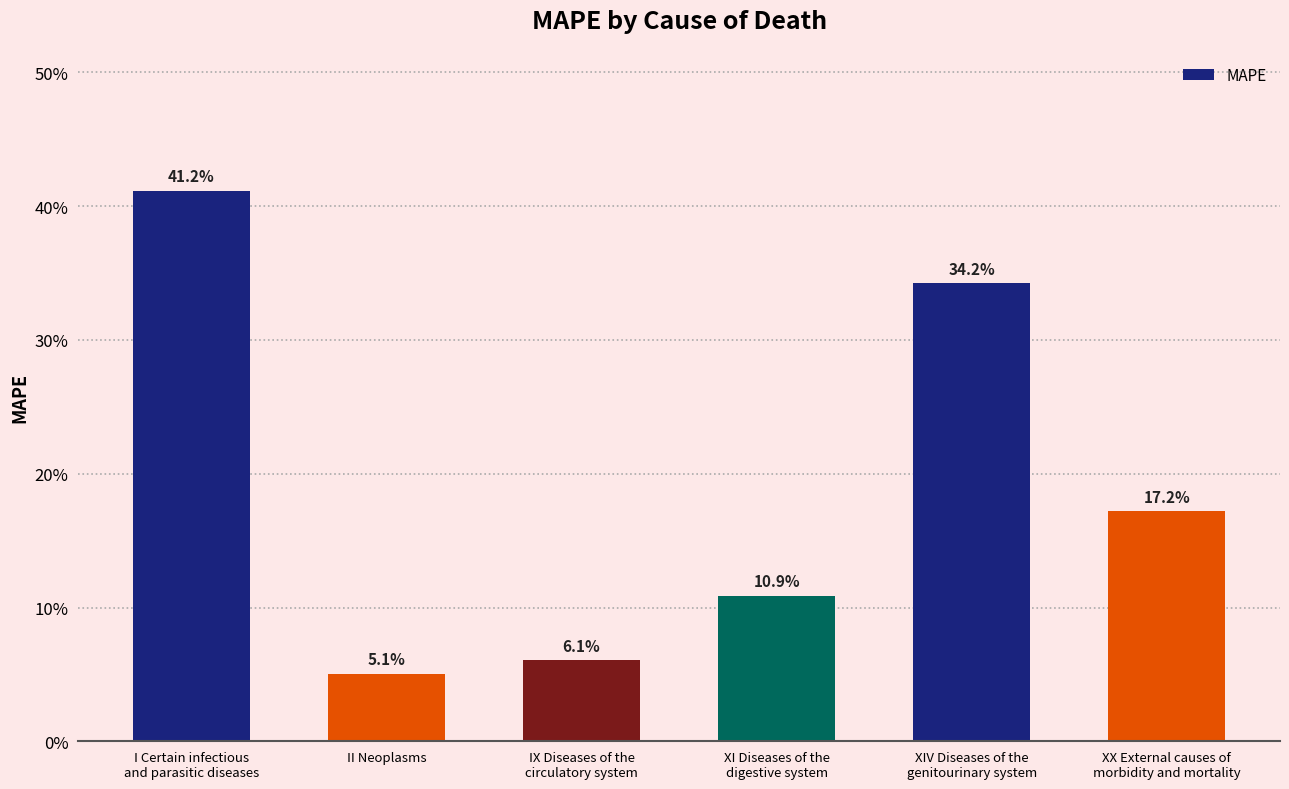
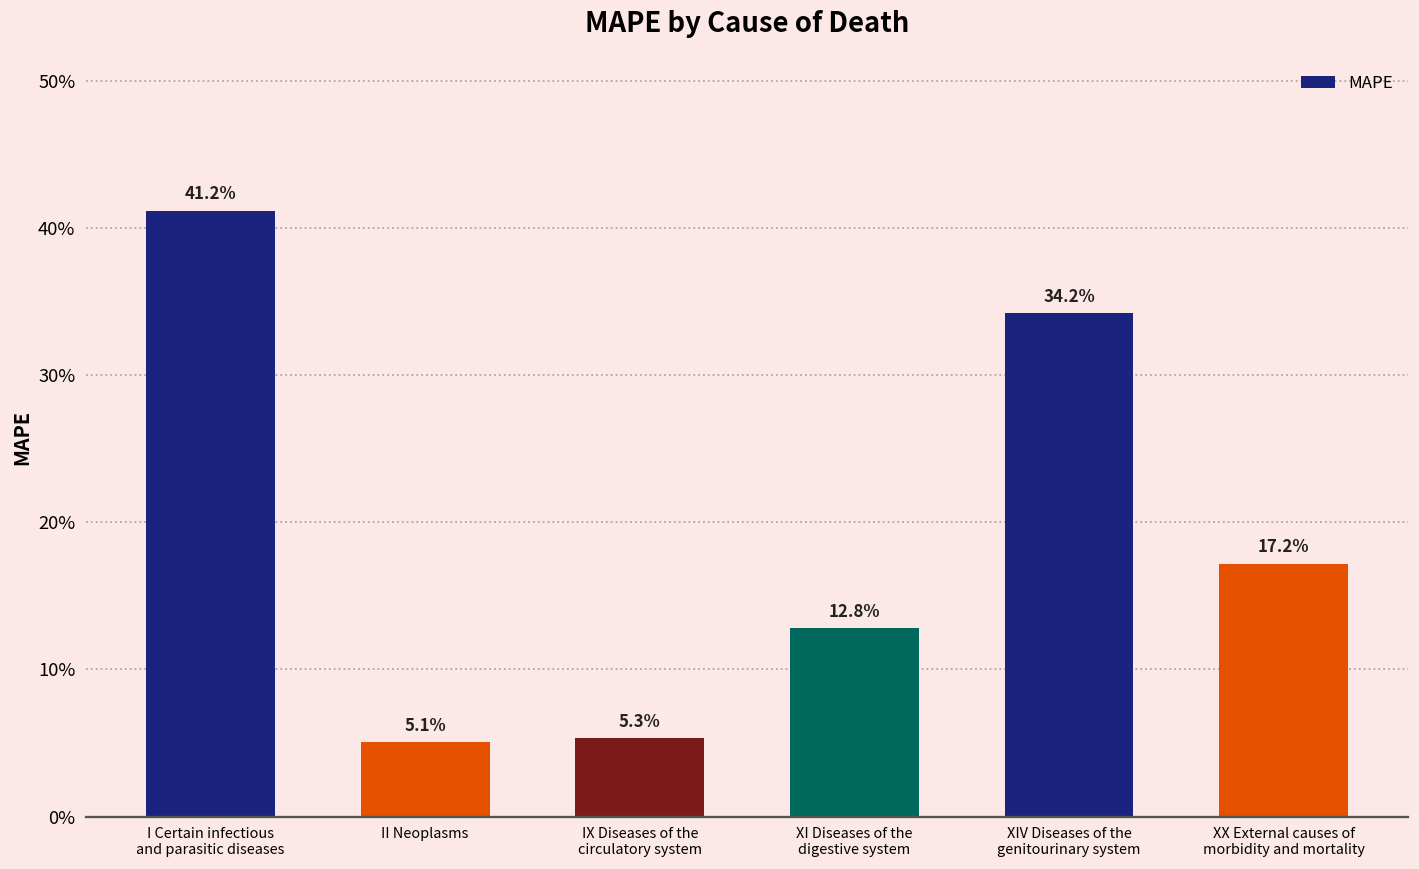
IX Diseases of the circulatory system: 6.1% -> 5.3%
XI Diseases of the digestive system: 10.9% -> 12.8%
